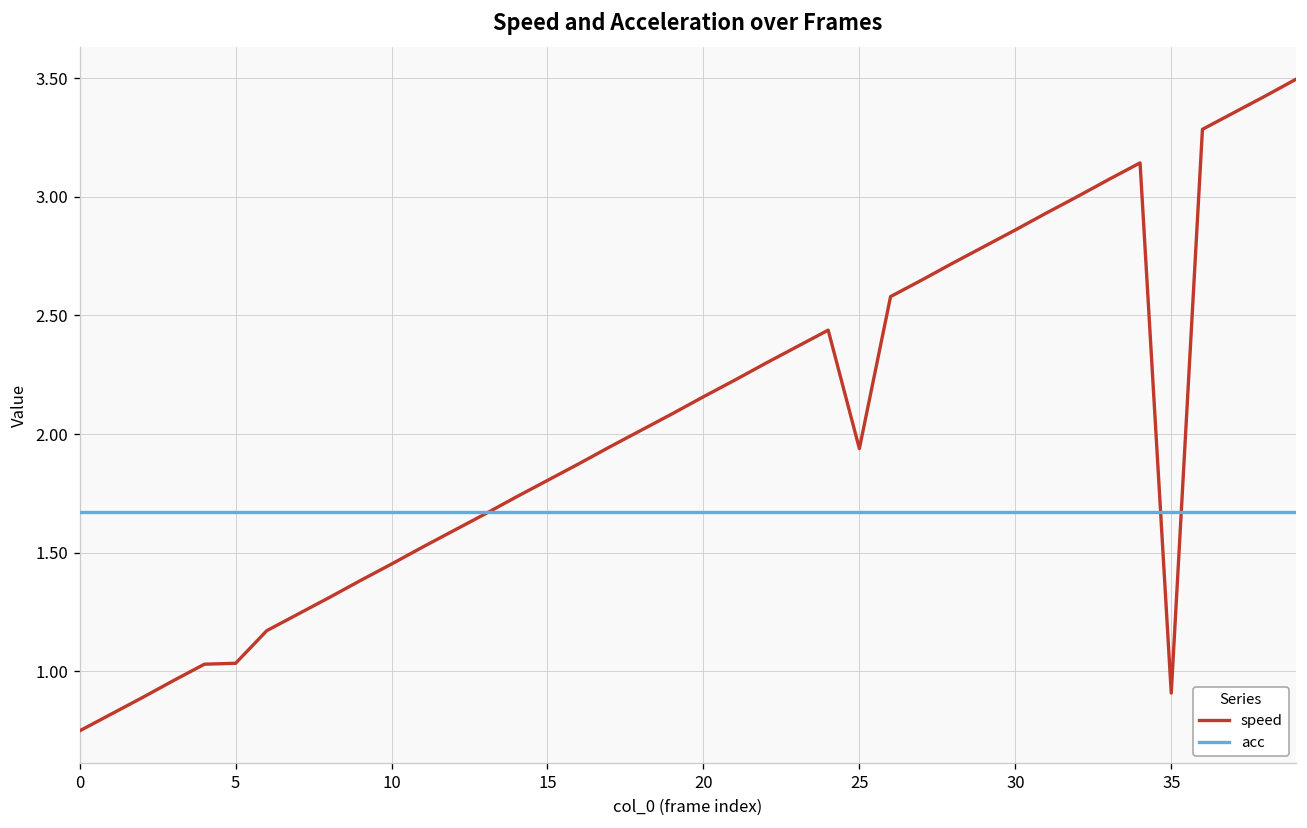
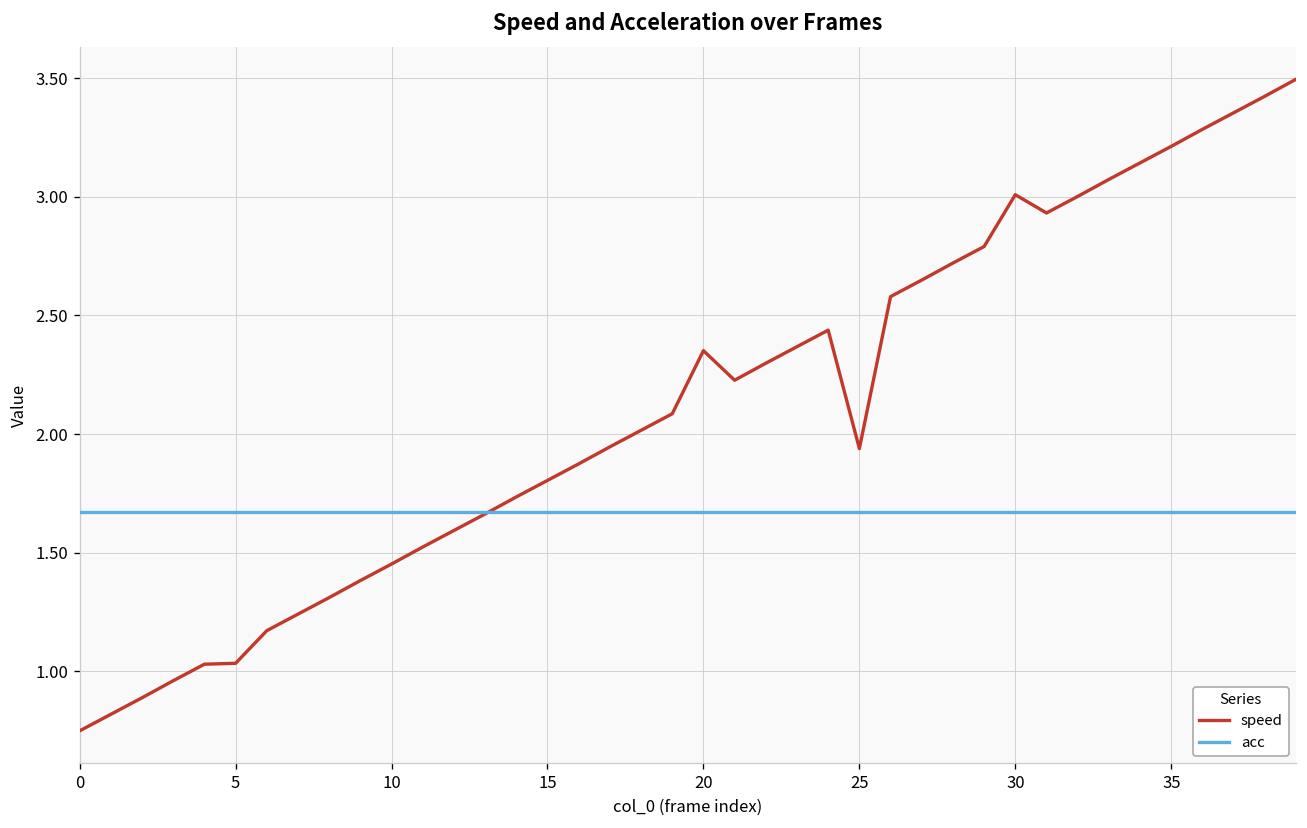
speed, 20: 2.16 -> 2.35
speed, 30: 2.86 -> 3.01
speed, 35: 0.91 -> 3.21
